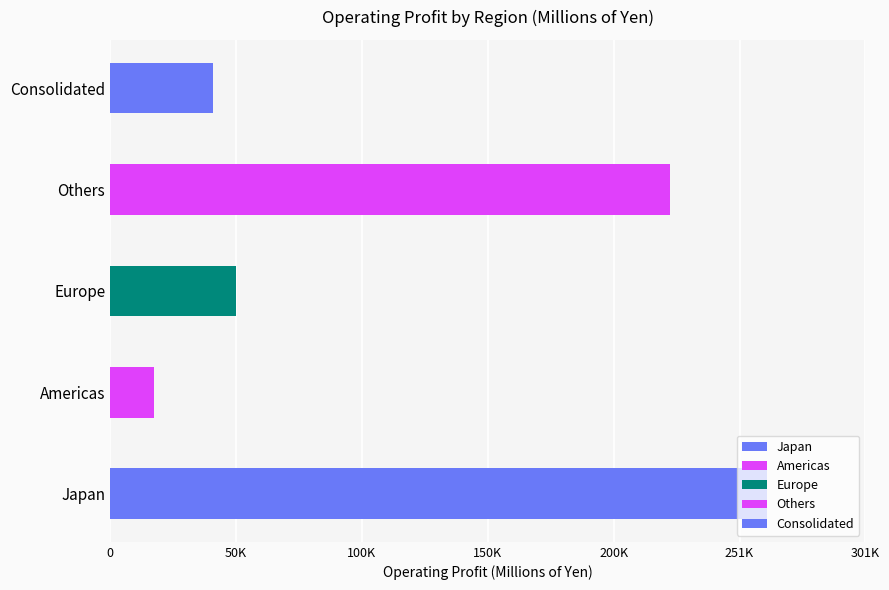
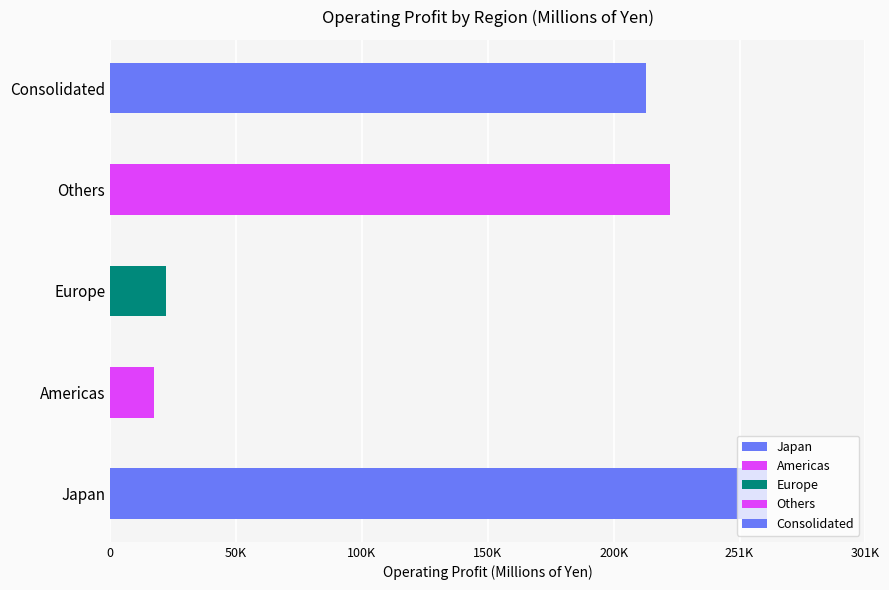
Consolidated: 41000 -> 214000
Europe: 50000 -> 22000
